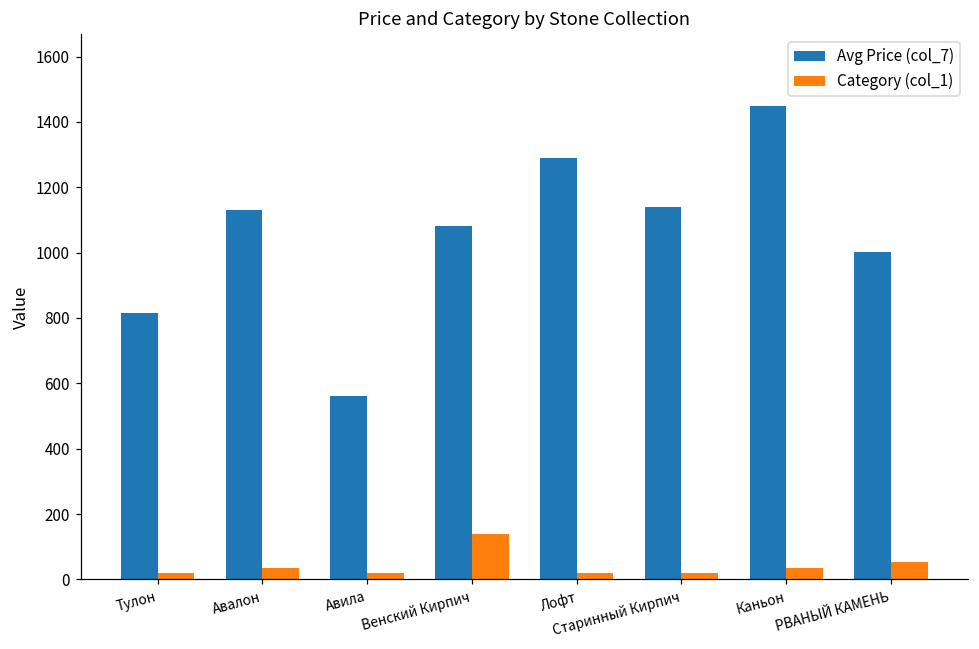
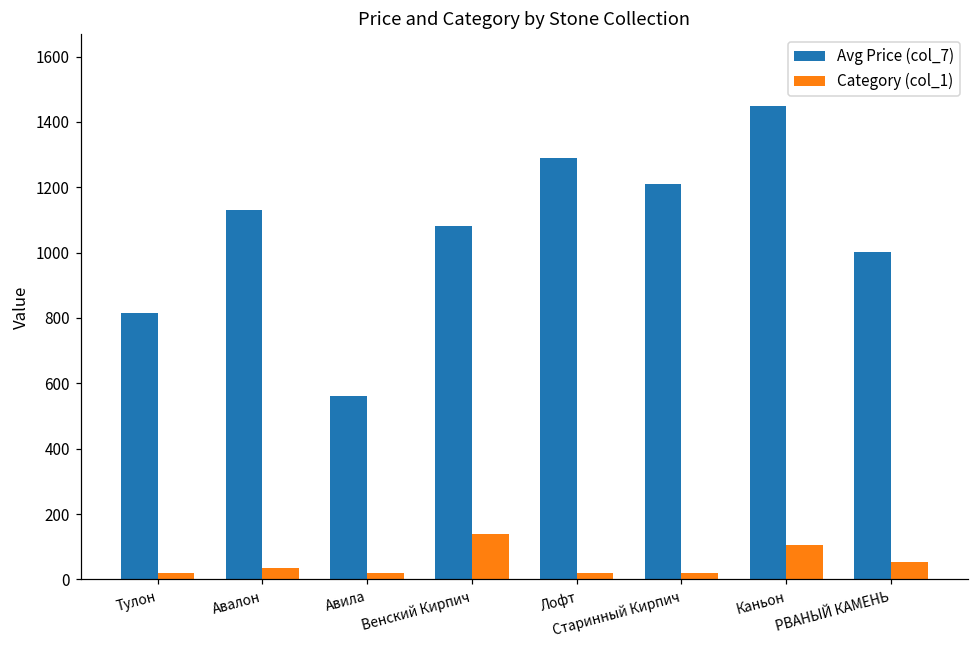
Avg Price (col_7), Старинный Кирпич: 1140 -> 1210
Category (col_1), Каньон: 40 -> 110
